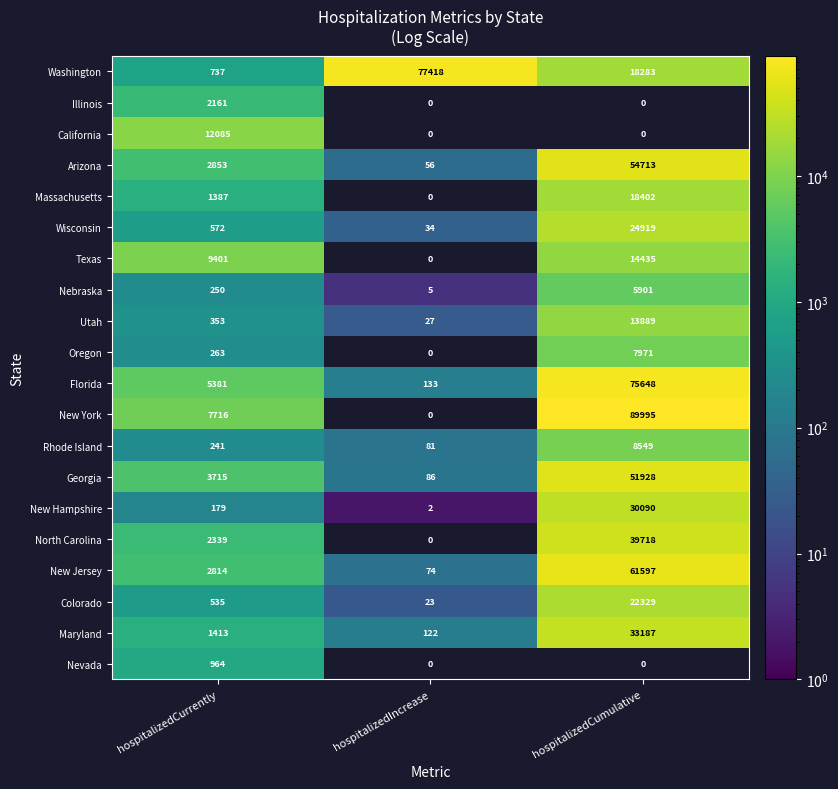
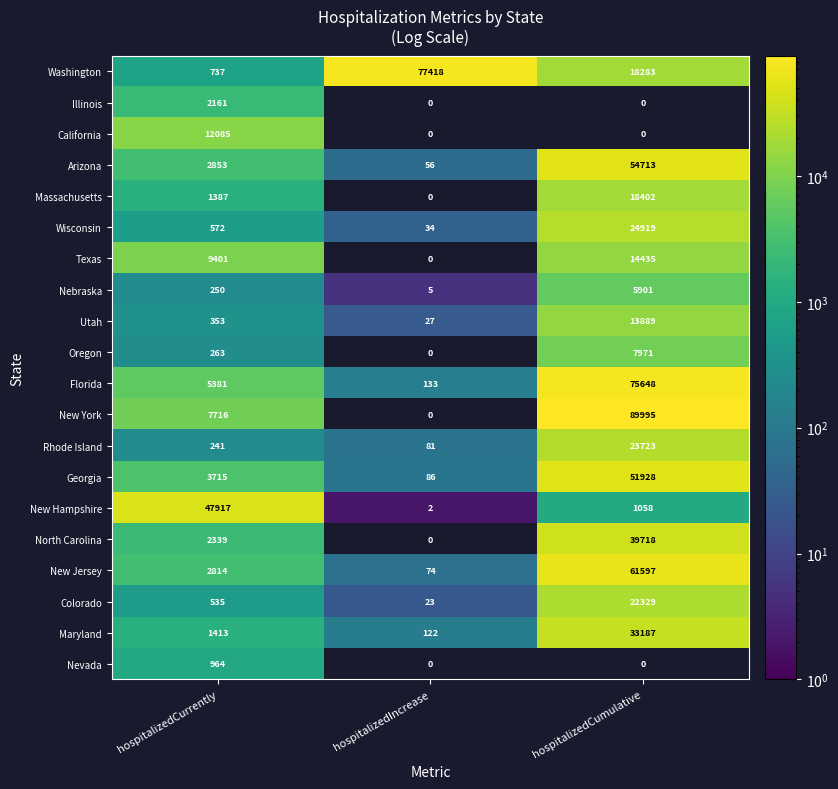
Rhode Island, hospitalizedCumulative: 8549 -> 23723
New Hampshire, hospitalizedCurrently: 179 -> 47917
New Hampshire, hospitalizedCumulative: 30090 -> 1058
